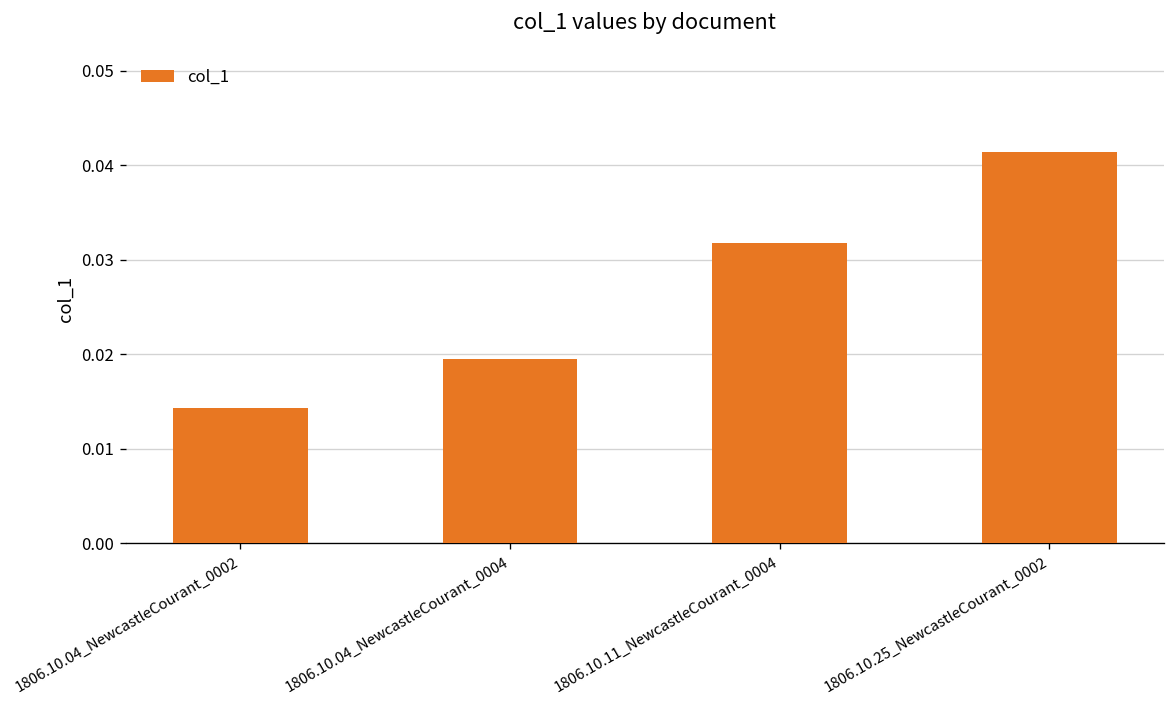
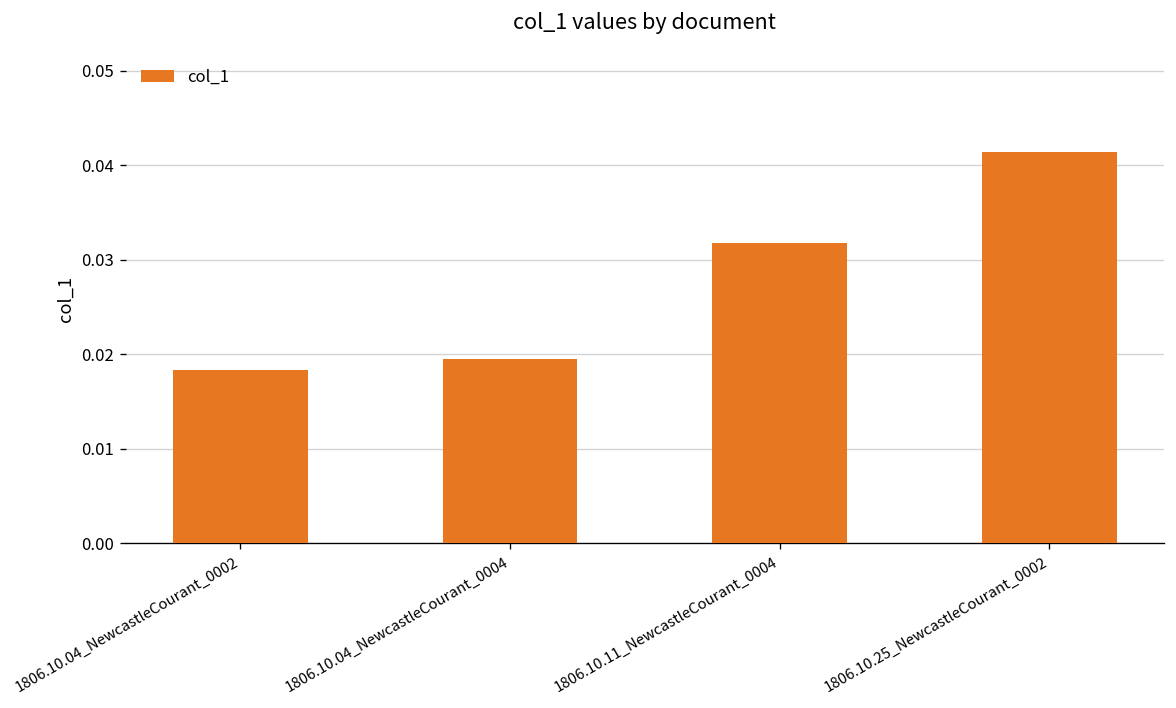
1806.10.04_NewcastleCourant_0002: 0.014 -> 0.018
